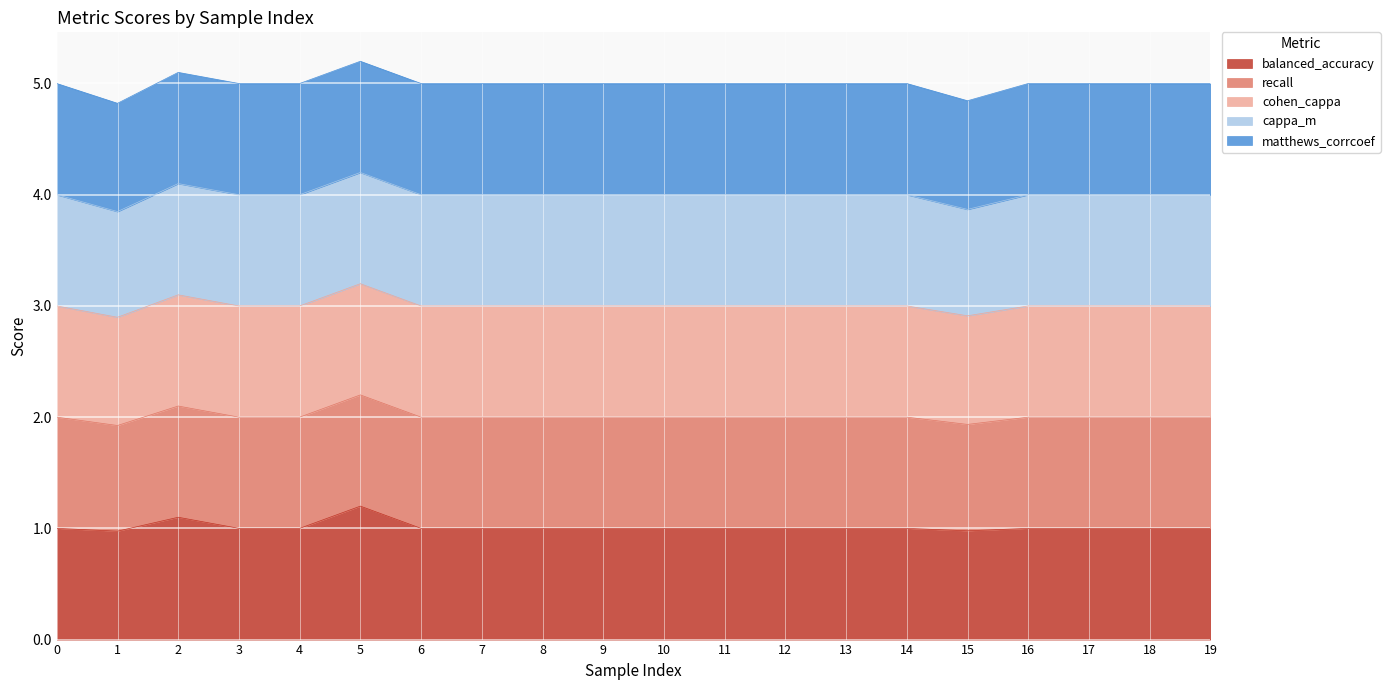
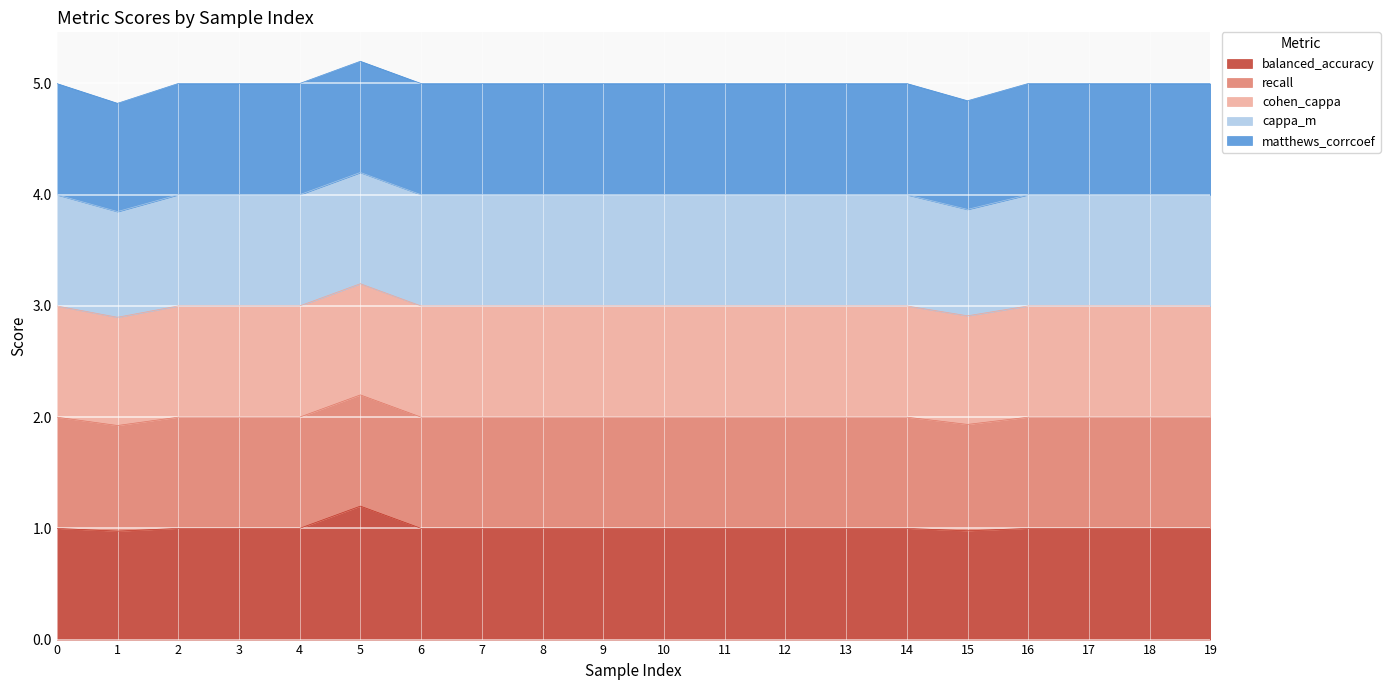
balanced_accuracy, 2: 1.1 -> 1.0
